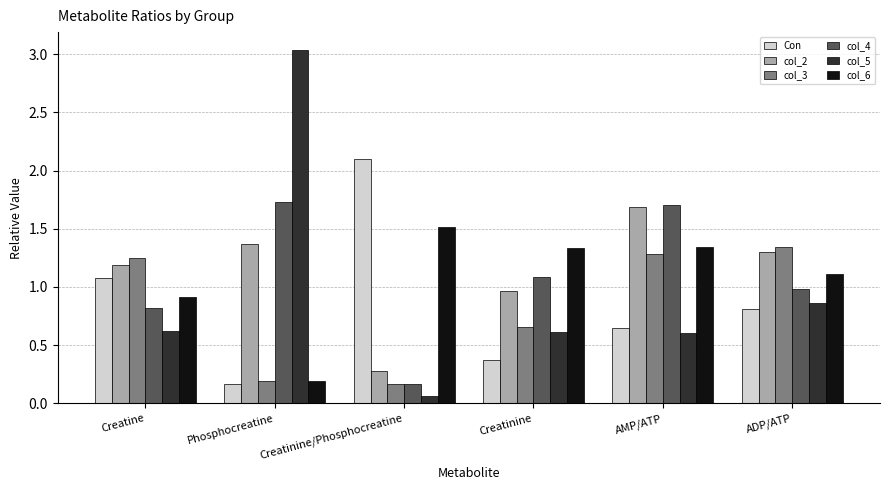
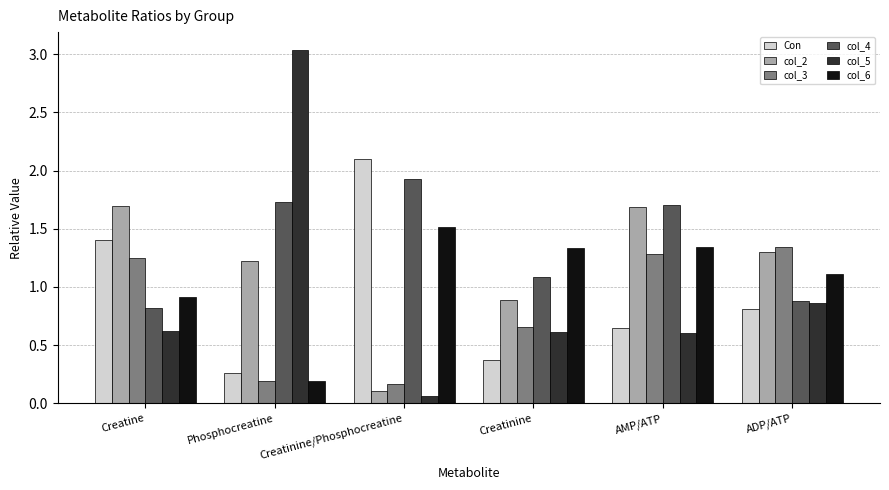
Con, Creatine: 1.08 -> 1.40
col_2, Creatine: 1.19 -> 1.70
Con, Phosphocreatine: 0.16 -> 0.26
col_2, Phosphocreatine: 1.37 -> 1.22
col_2, Creatinine/Phosphocreatine: 0.28 -> 0.11
col_4, Creatinine/Phosphocreatine: 0.16 -> 1.93
col_2, Creatinine: 0.97 -> 0.89
col_4, ADP/ATP: 0.98 -> 0.88
